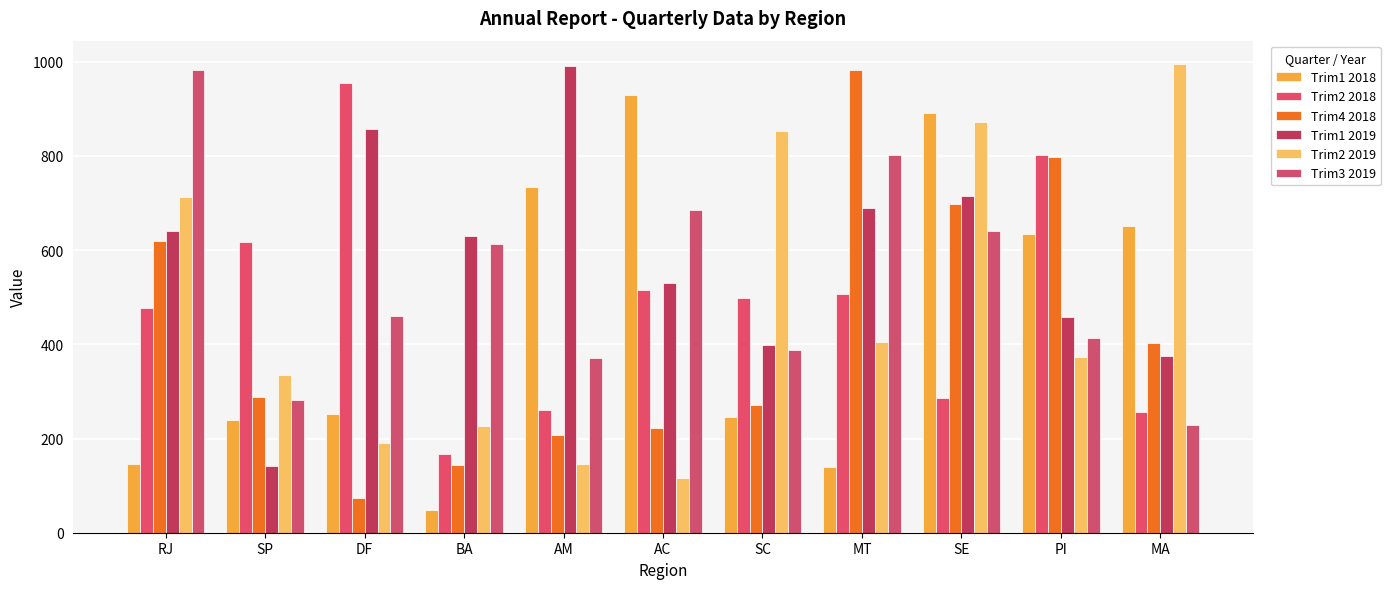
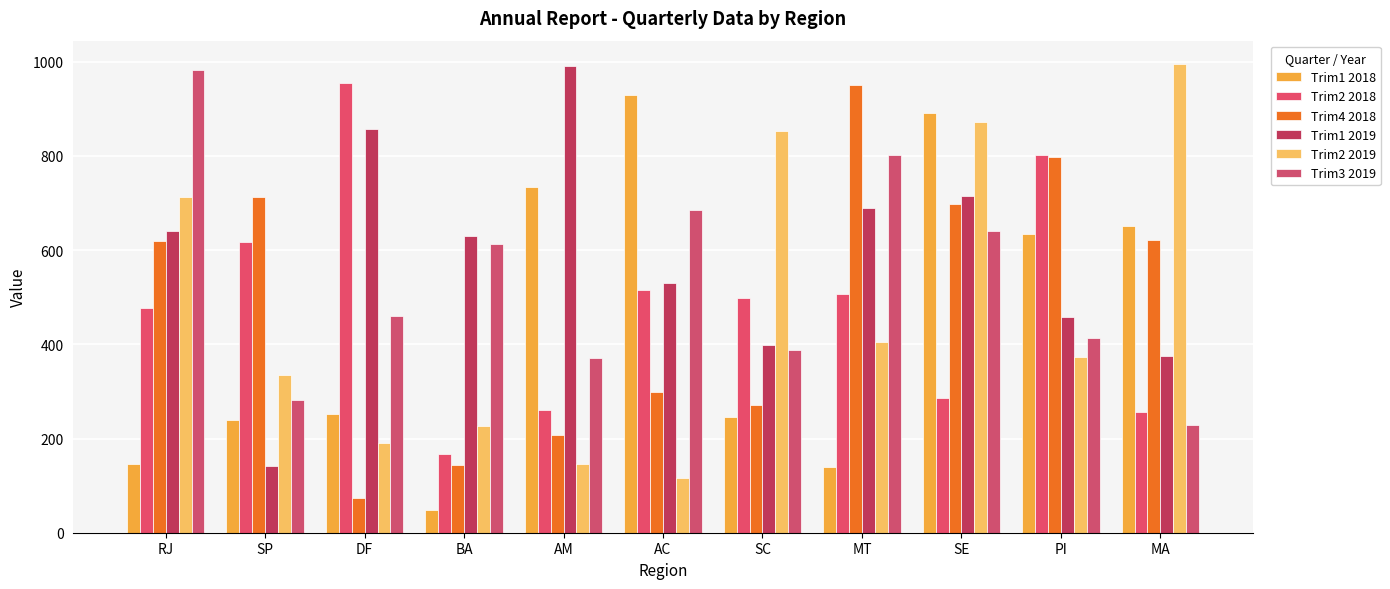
Trim4 2018, SP: 290 -> 710
Trim4 2018, AC: 220 -> 300
Trim4 2018, MT: 980 -> 950
Trim4 2018, MA: 400 -> 620
